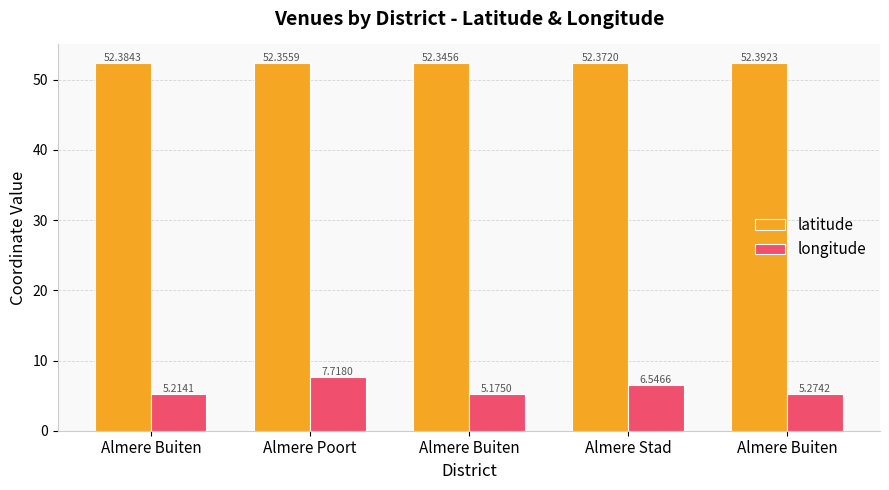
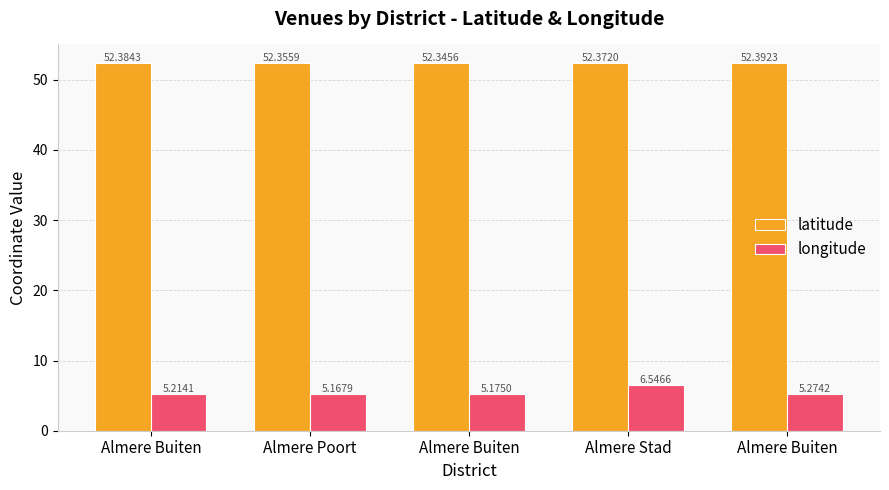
longitude, Almere Poort: 7.7180 -> 5.1679
